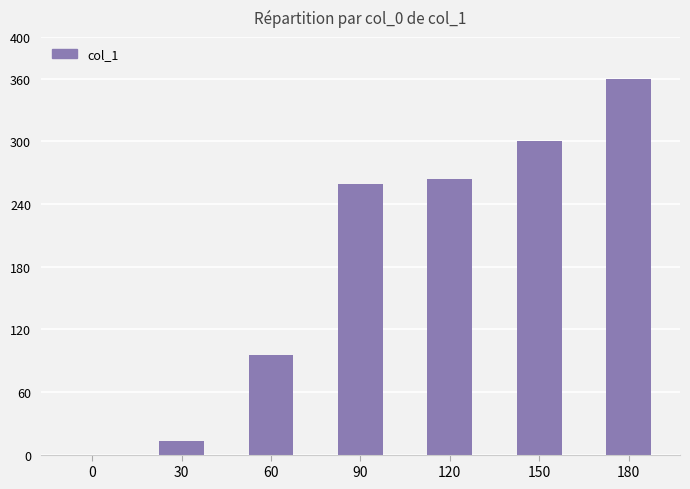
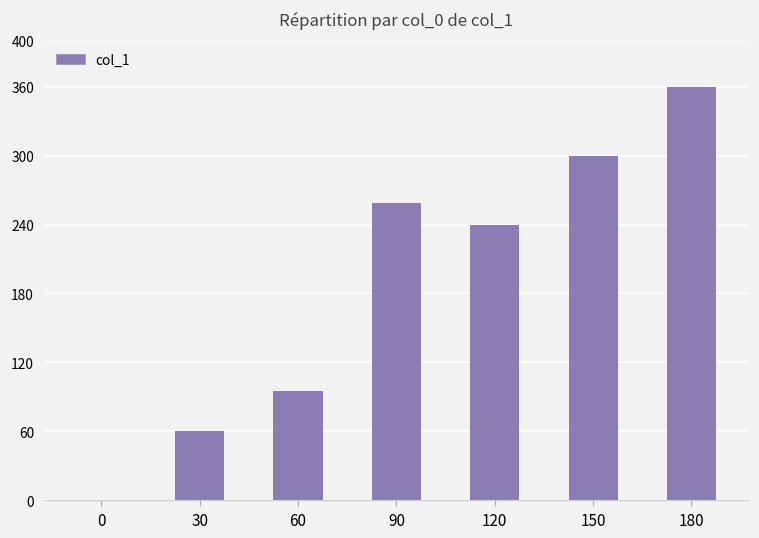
30: 13 -> 60
120: 264 -> 240
